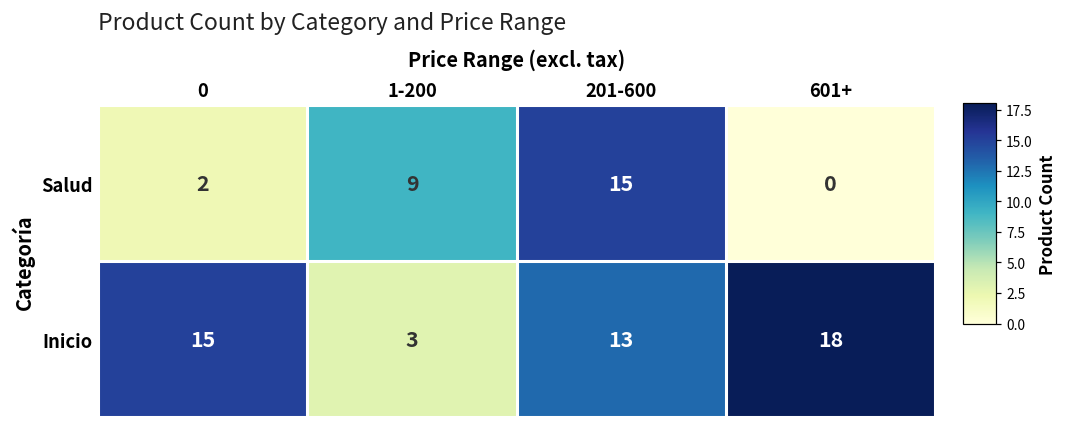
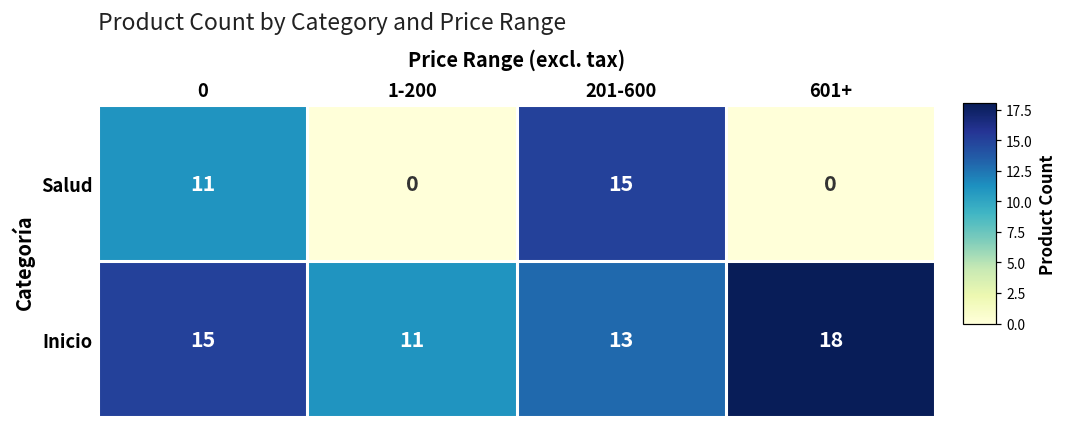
Salud, 0: 2 -> 11
Salud, 1-200: 9 -> 0
Inicio, 1-200: 3 -> 11
